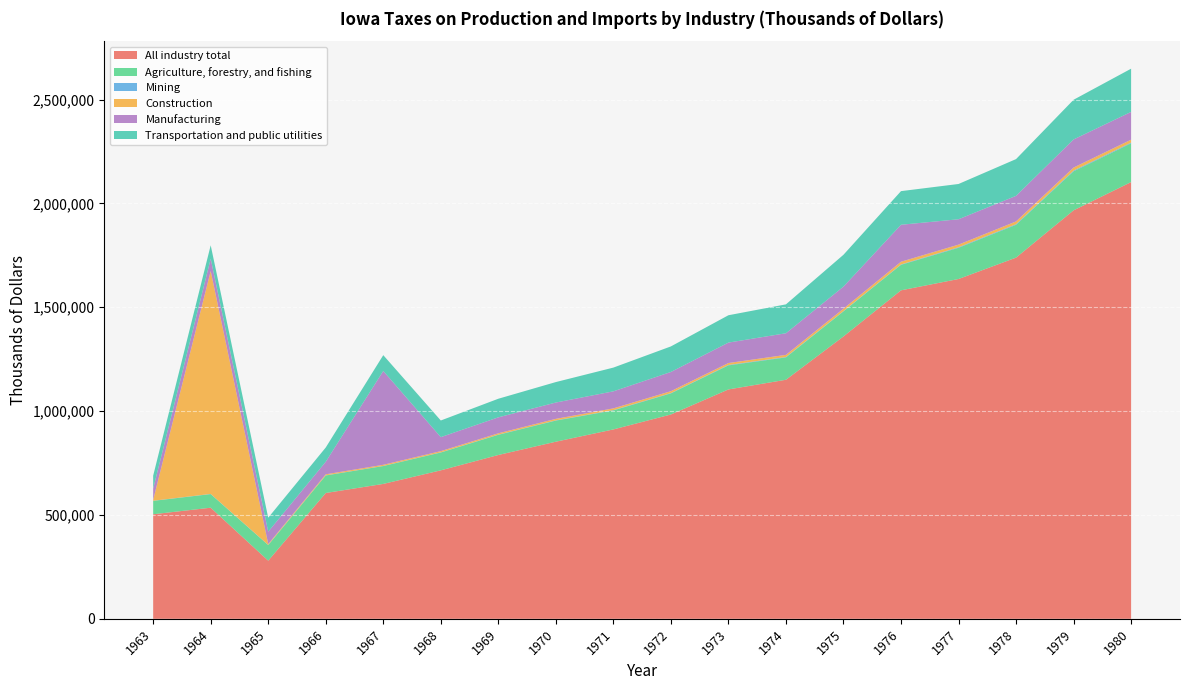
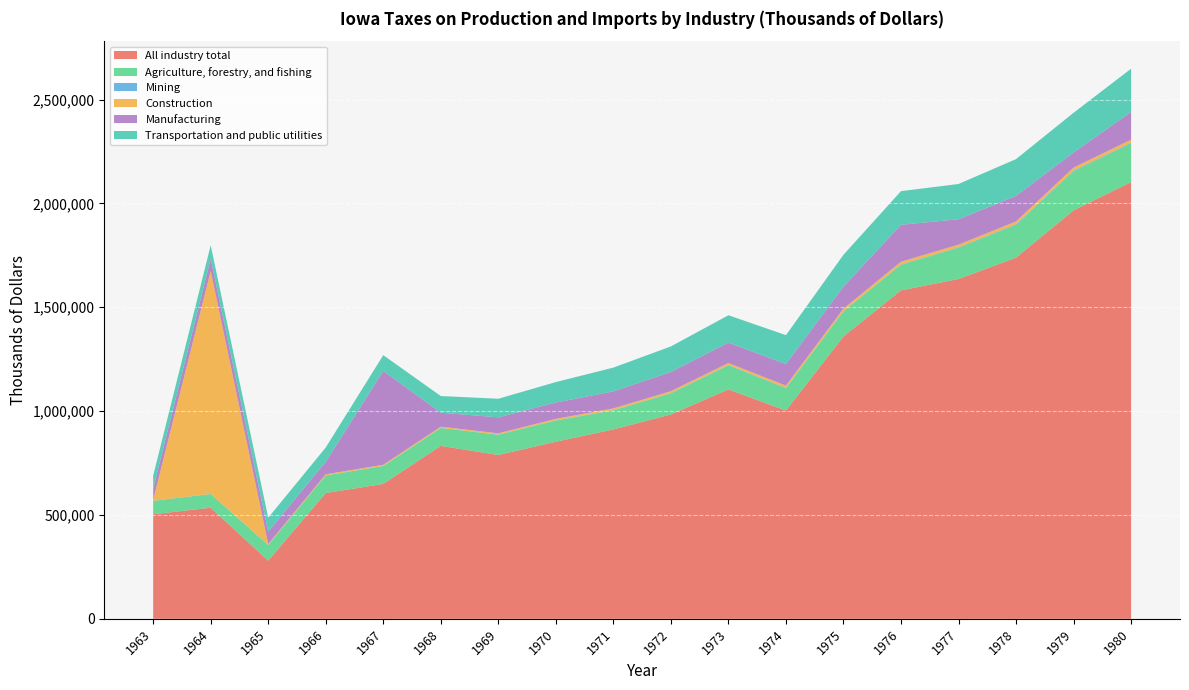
All industry total, 1968: 710,000 -> 830,000
All industry total, 1974: 1,150,000 -> 1,000,000
Manufacturing, 1979: 140,000 -> 70,000
